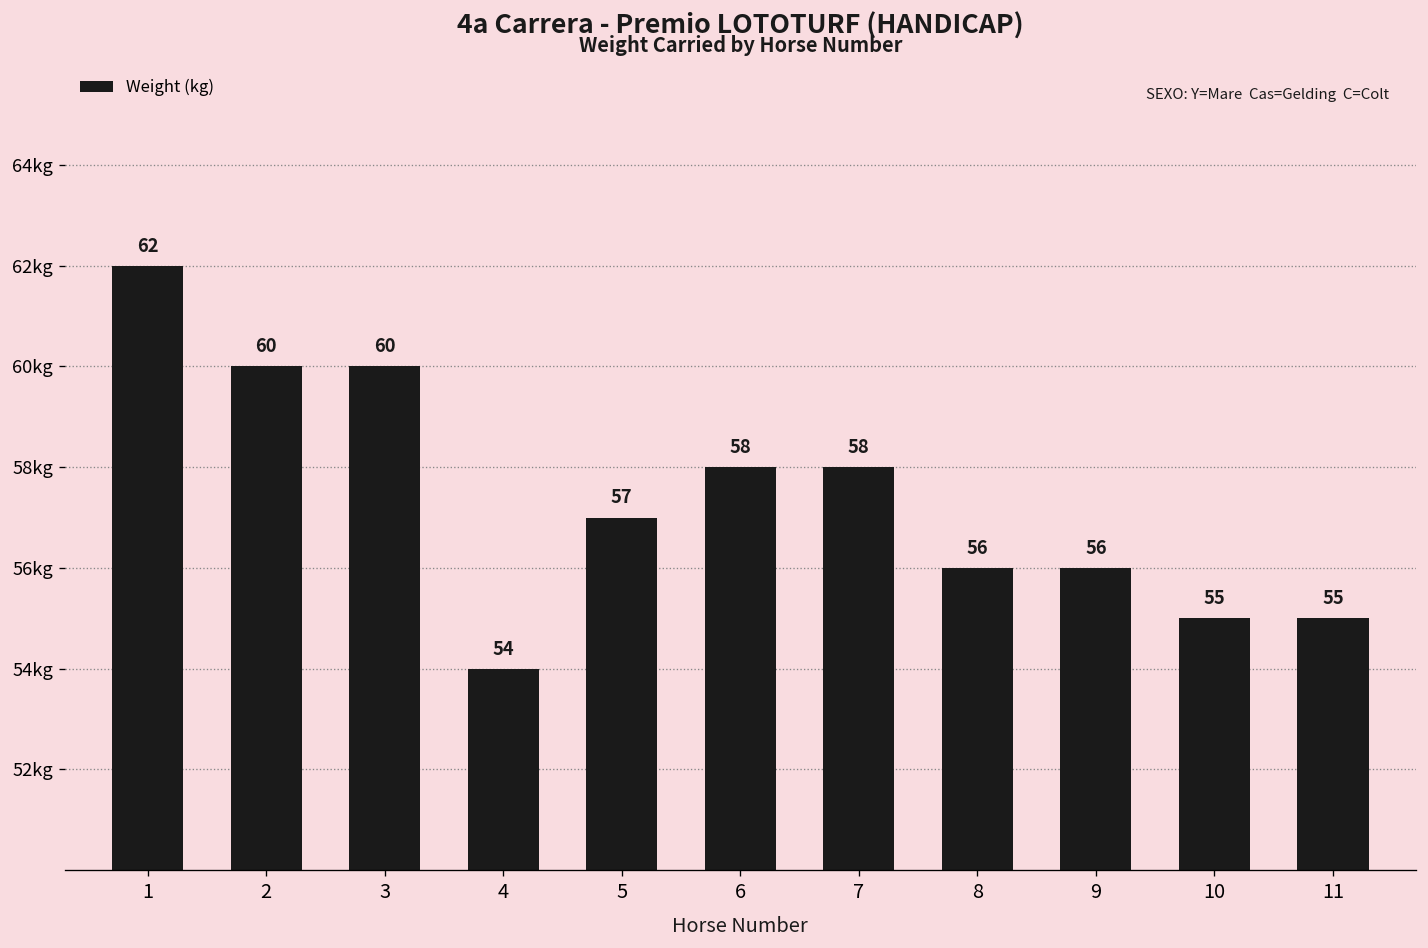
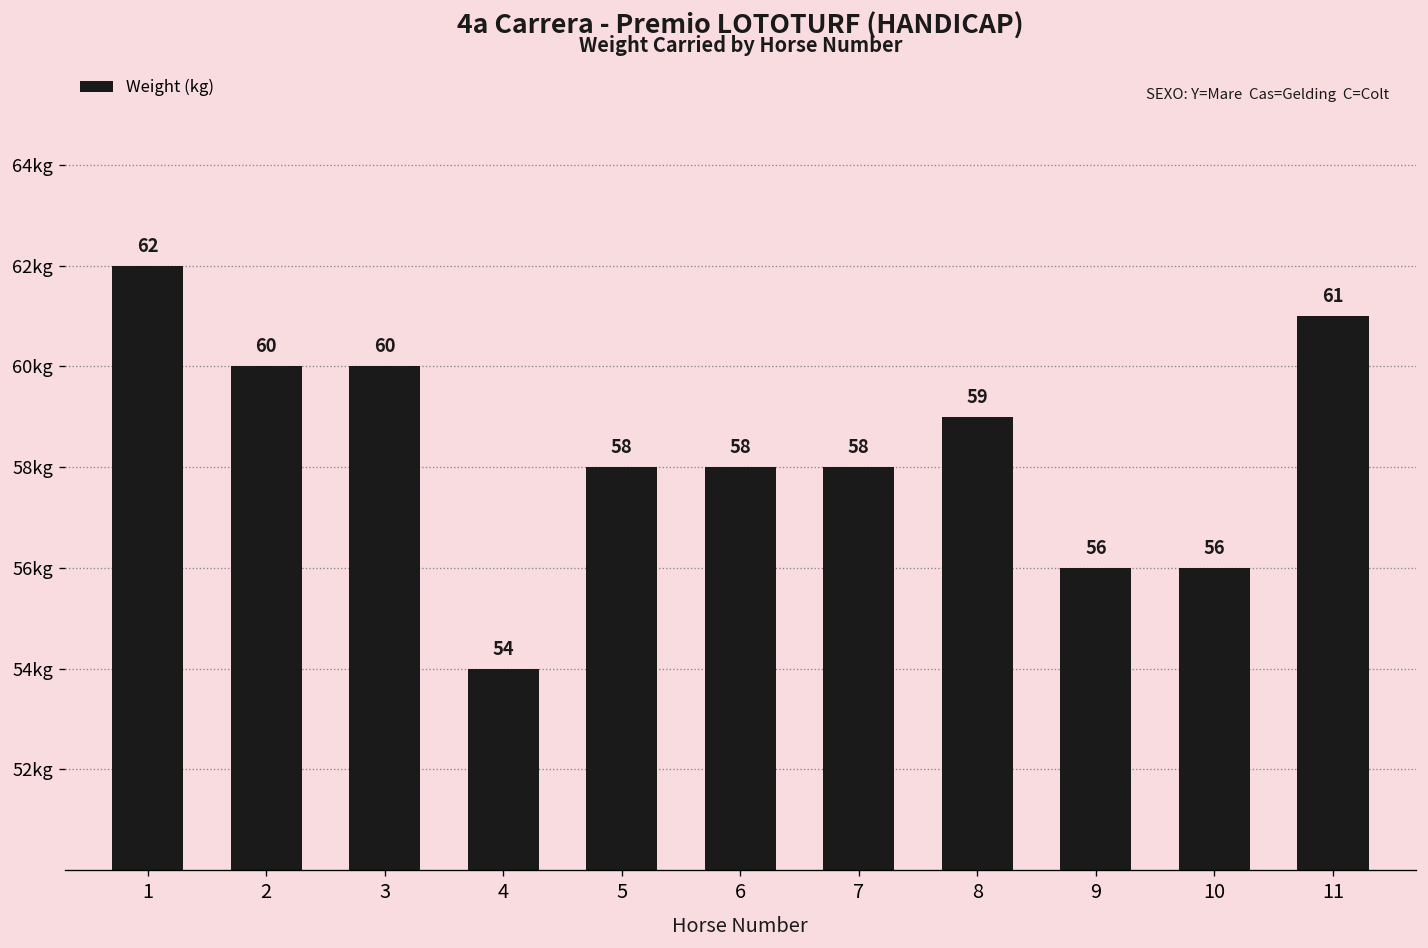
5: 57 -> 58
8: 56 -> 59
10: 55 -> 56
11: 55 -> 61
